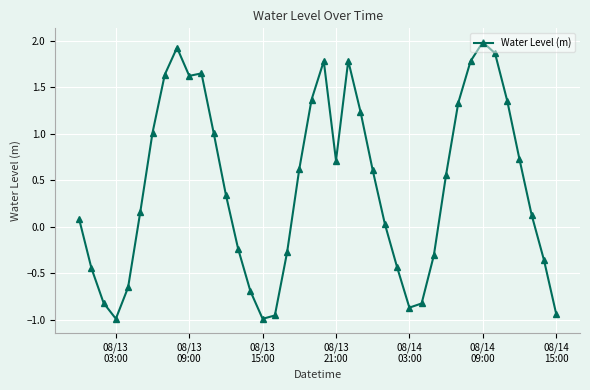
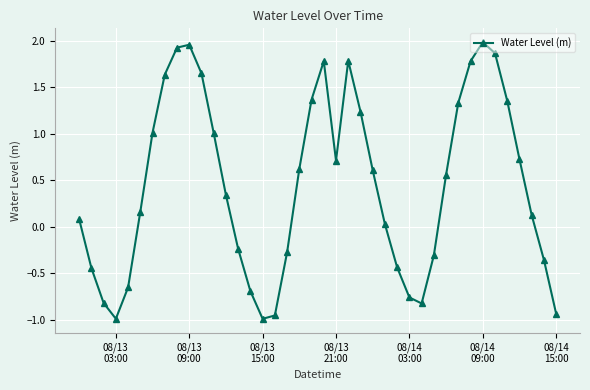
08/13 09:00: 1.6 -> 2.0
08/14 03:00: -0.9 -> -0.8
